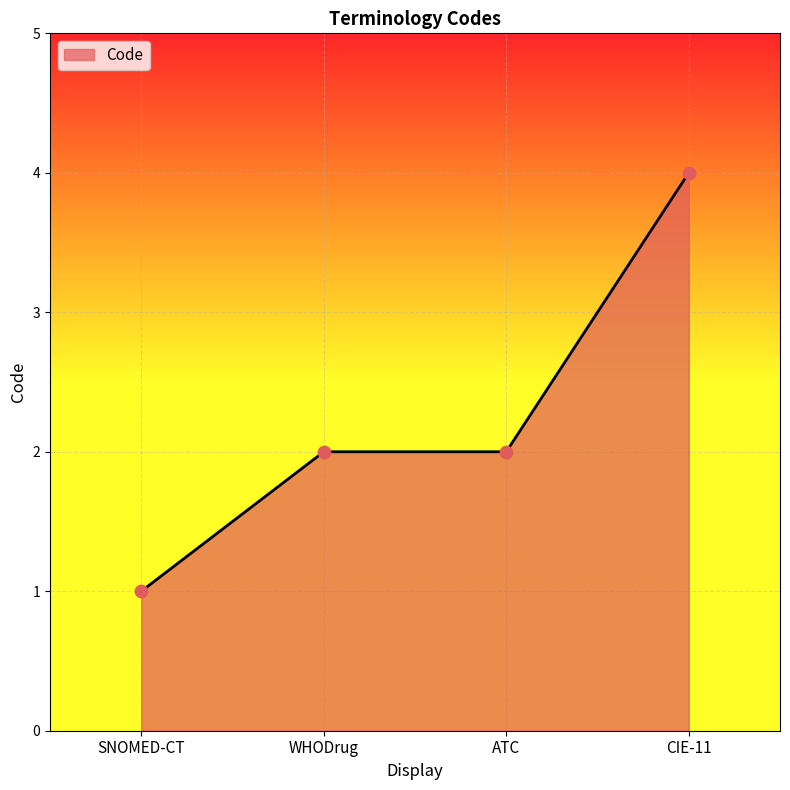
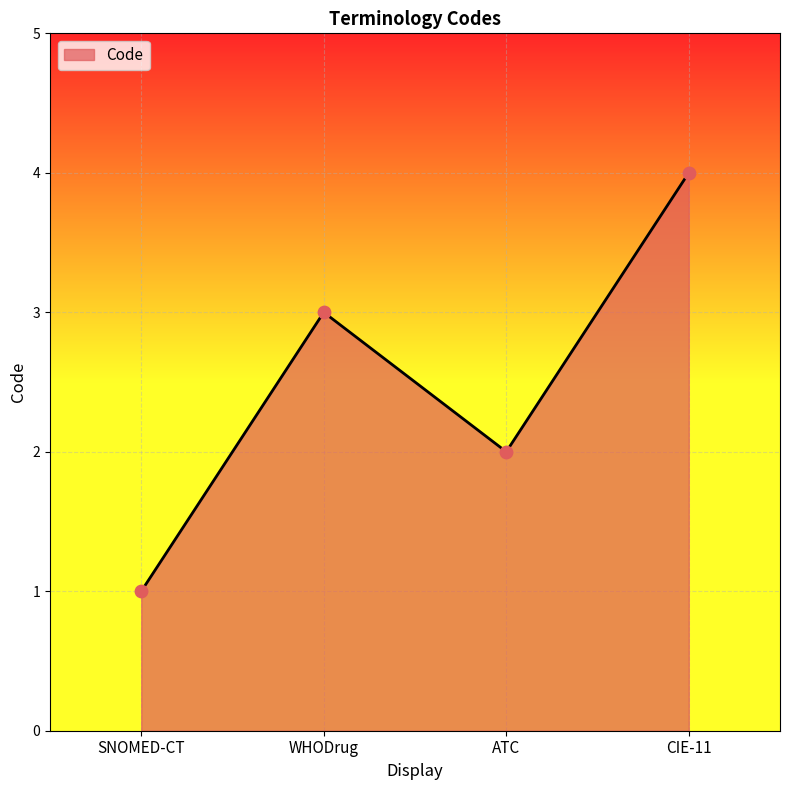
WHODrug: 2 -> 3
